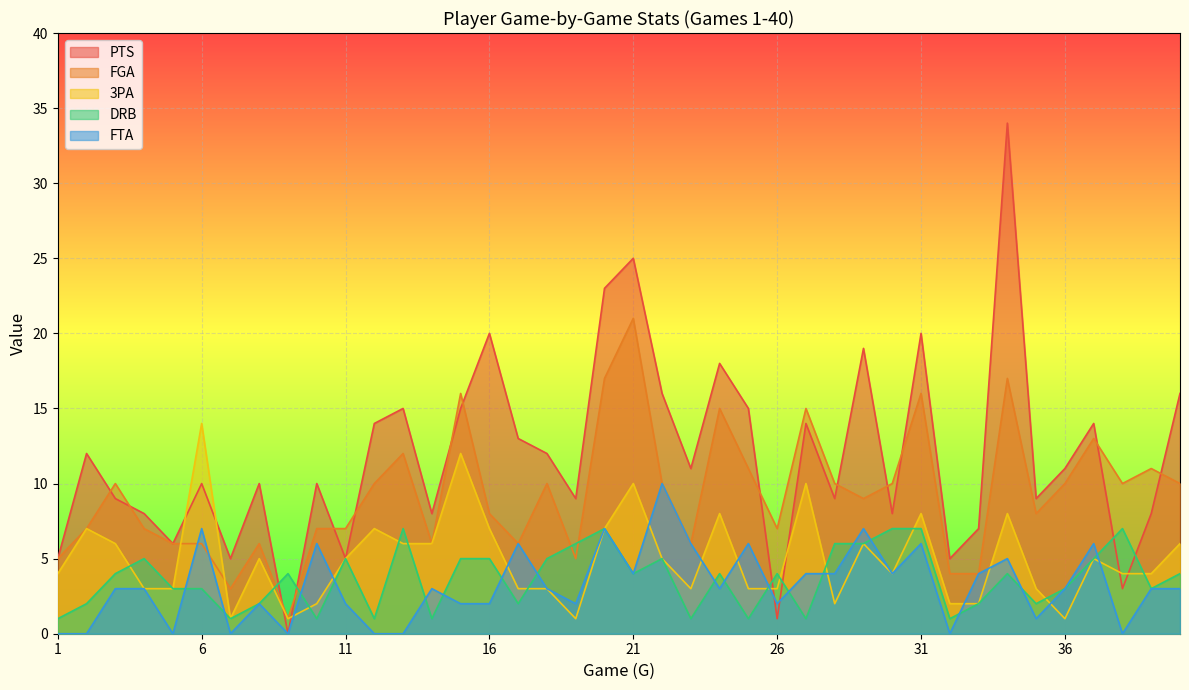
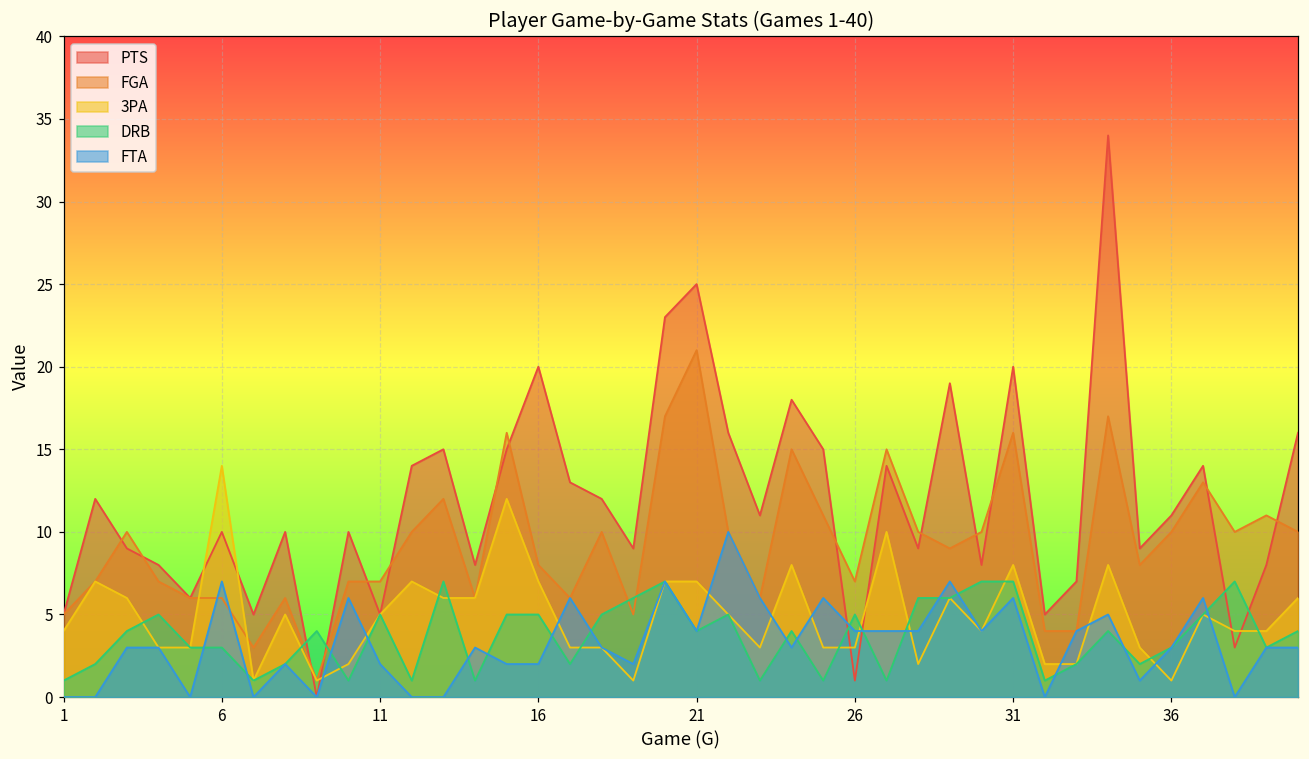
3PA, 21: 10 -> 7
DRB, 26: 4 -> 5
FTA, 26: 2 -> 4
